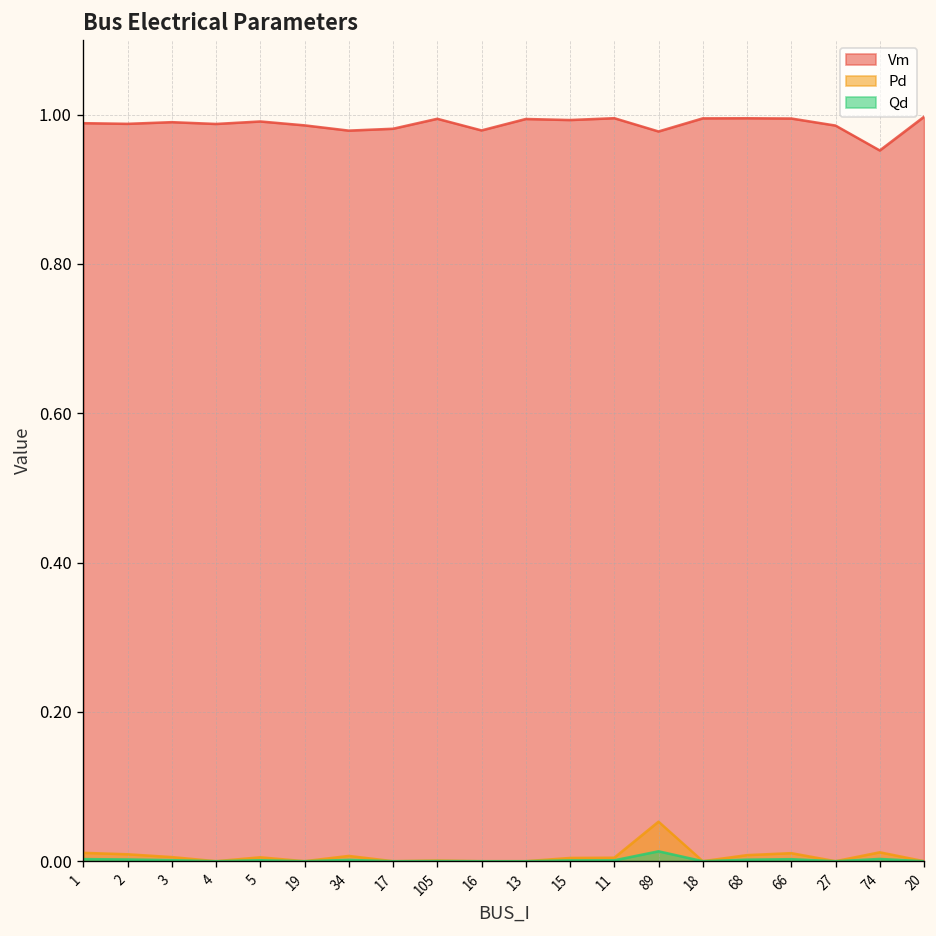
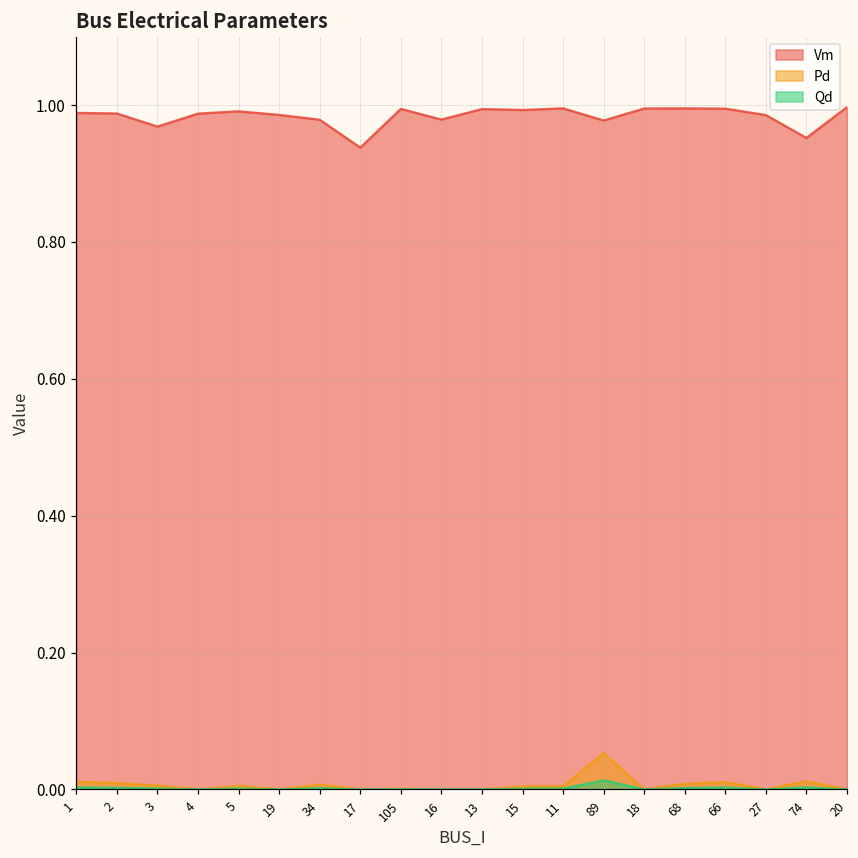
Vm, 3: 0.99 -> 0.97
Vm, 17: 0.98 -> 0.94
